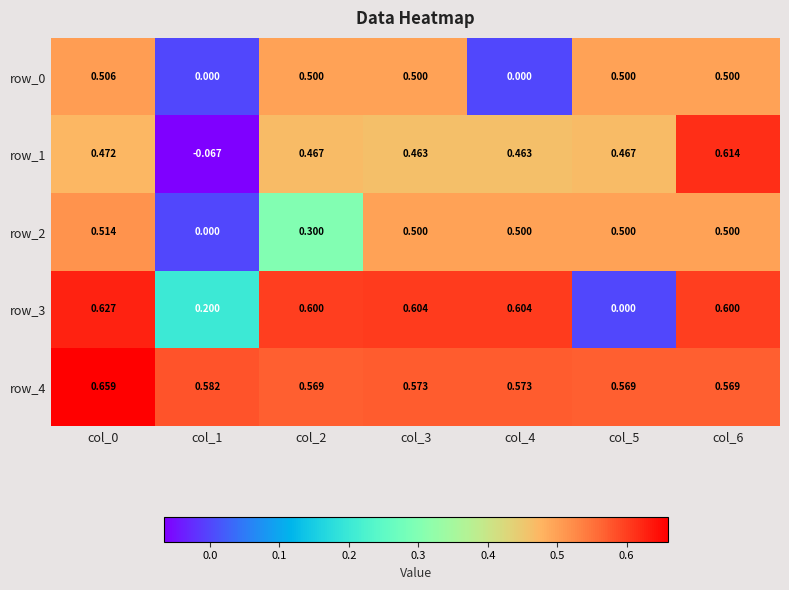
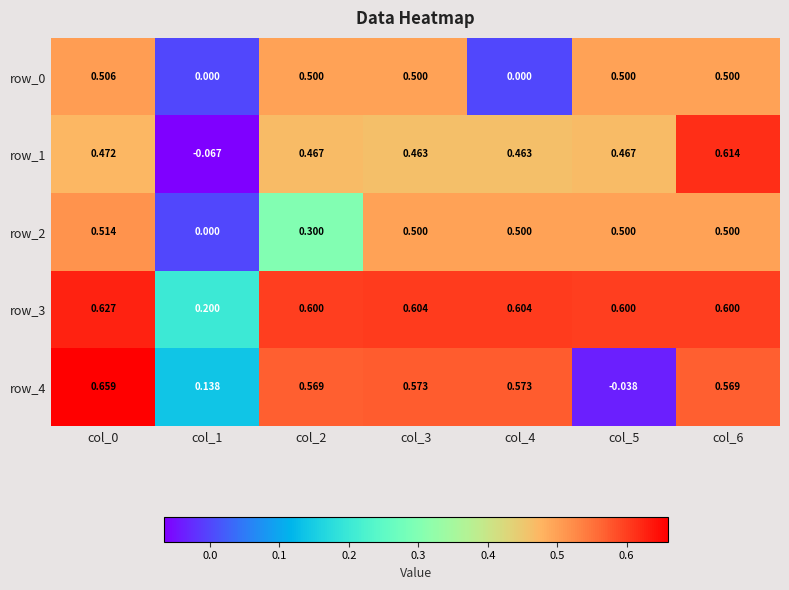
row_3, col_5: 0.000 -> 0.600
row_4, col_1: 0.582 -> 0.138
row_4, col_5: 0.569 -> -0.038
